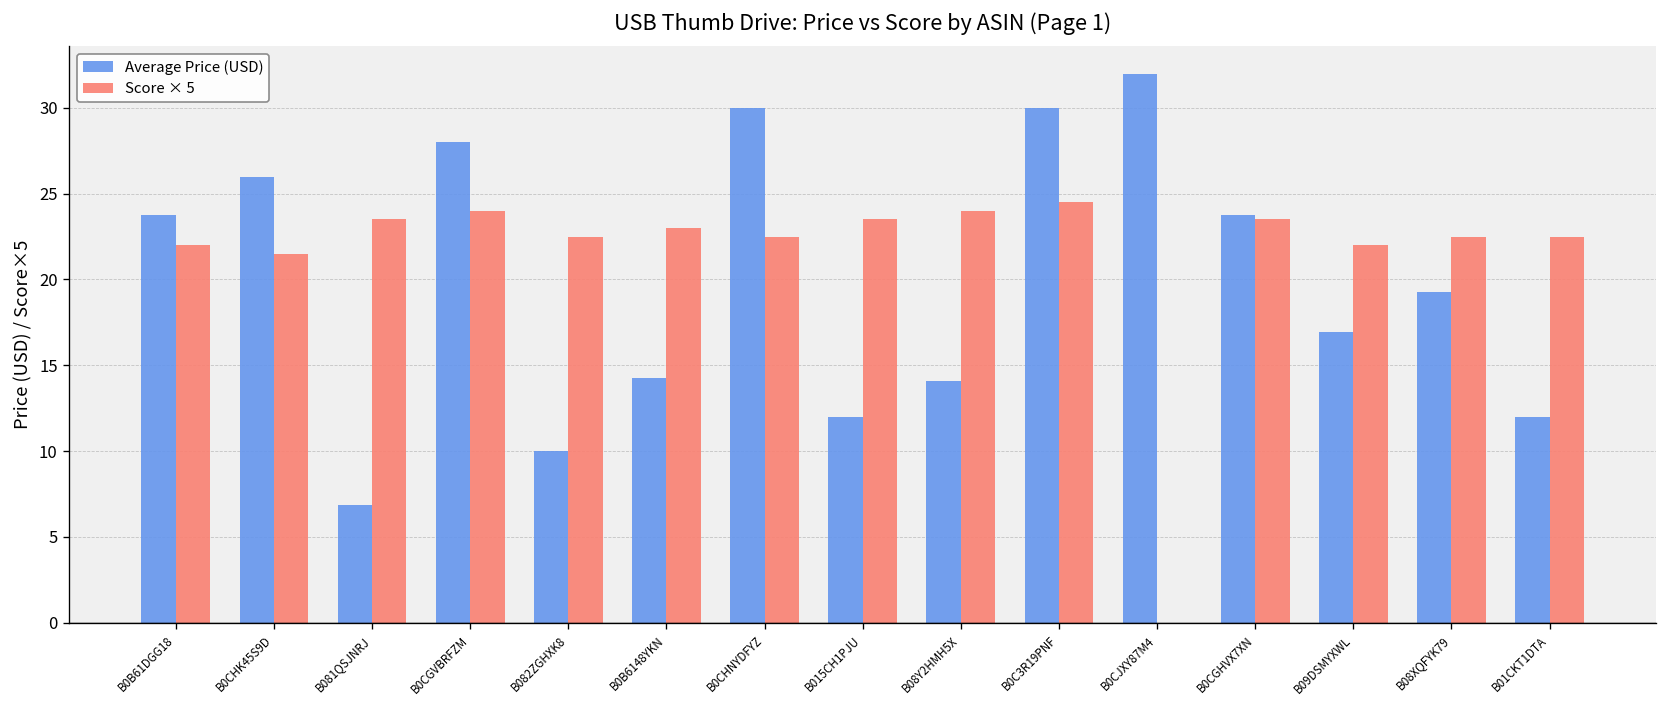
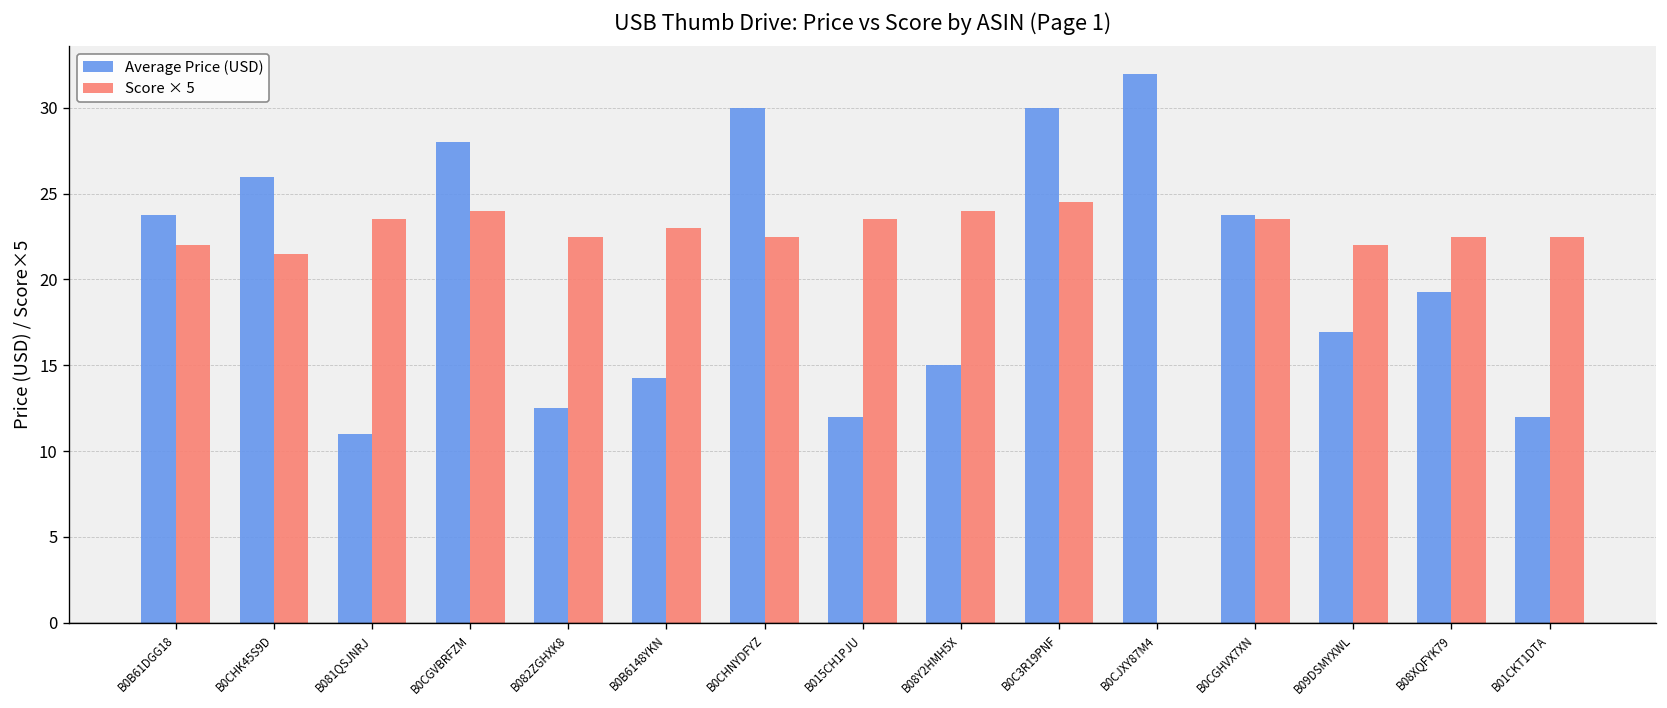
Average Price (USD), B081QSJNRJ: 6.9 -> 11.0
Average Price (USD), B082ZGHXK8: 10.0 -> 12.5
Average Price (USD), B08Y2HMH5X: 14.1 -> 15.0
